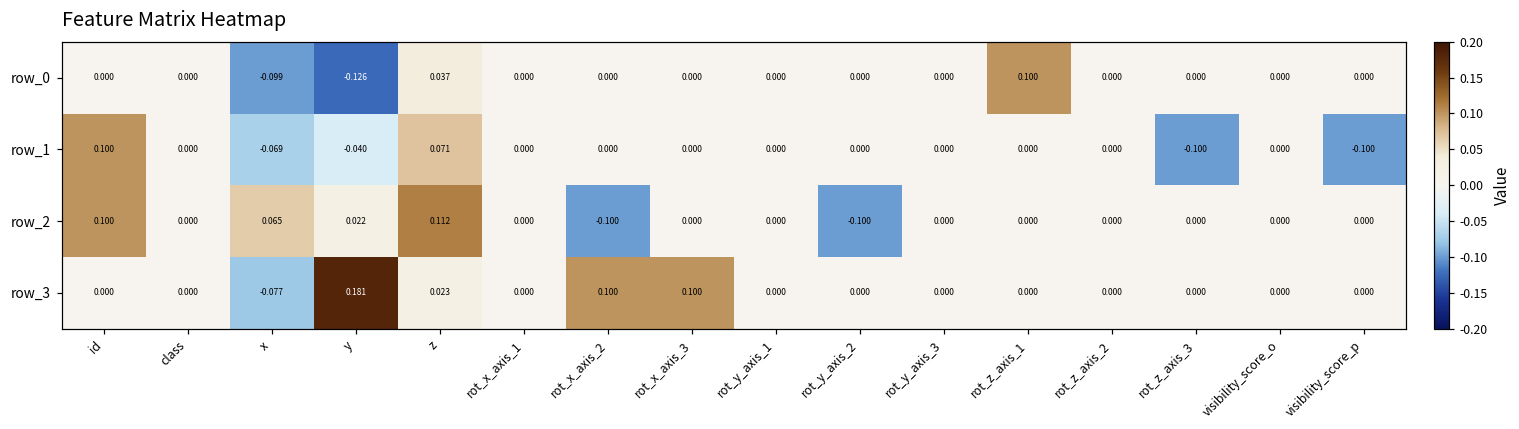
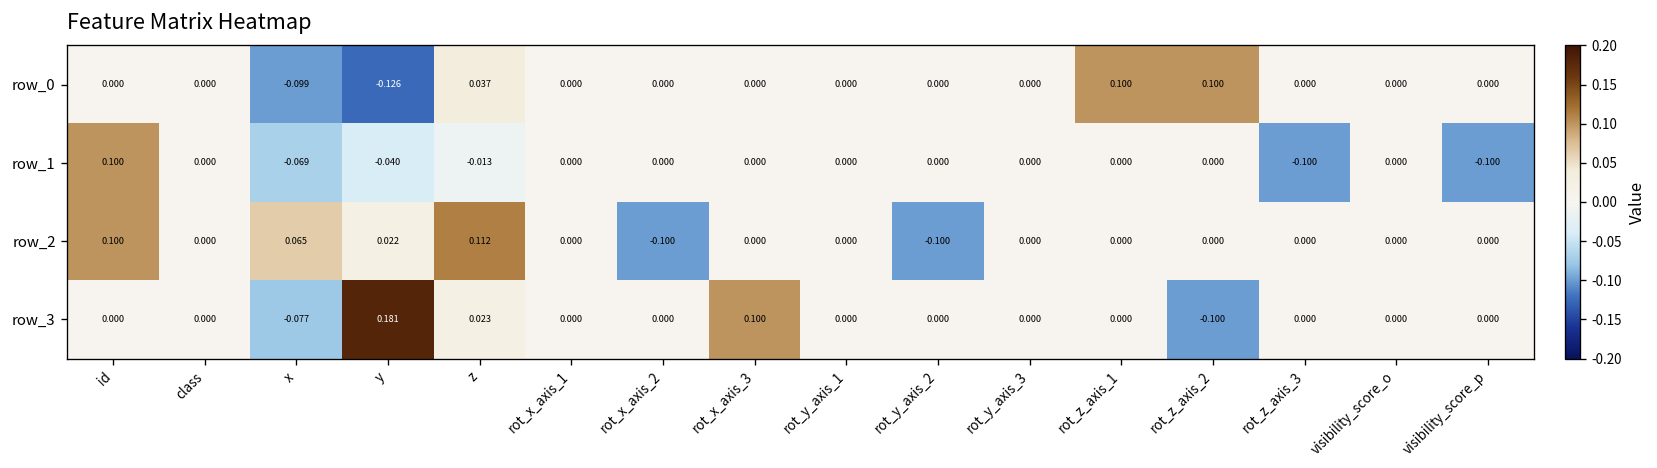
row_0, rot_z_axis_2: 0.000 -> 0.100
row_1, z: 0.071 -> -0.013
row_3, rot_x_axis_2: 0.100 -> 0.000
row_3, rot_z_axis_2: 0.000 -> -0.100
